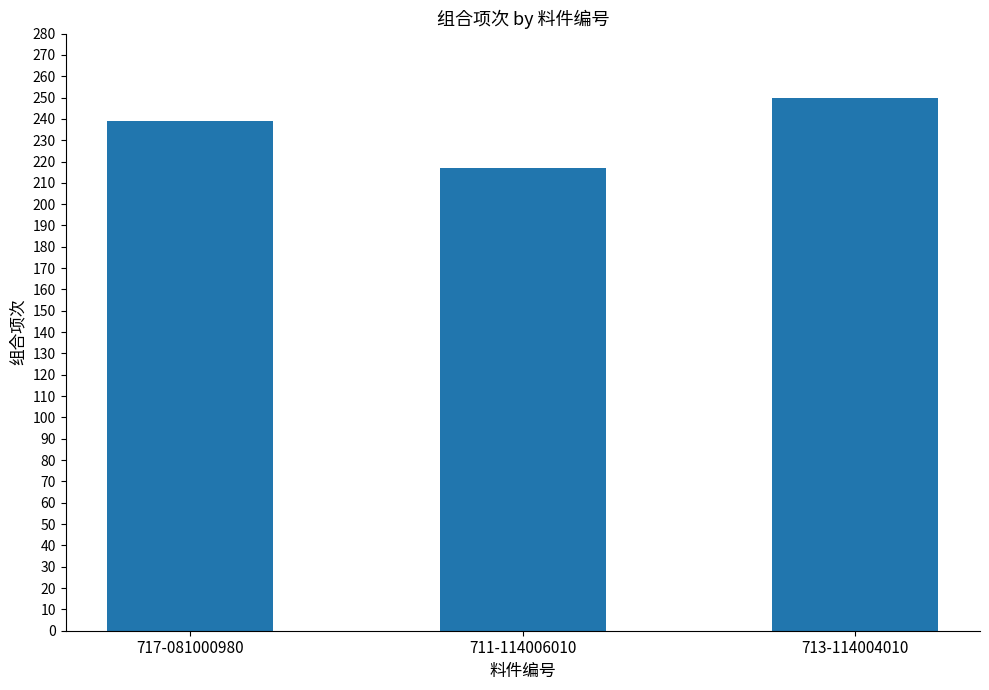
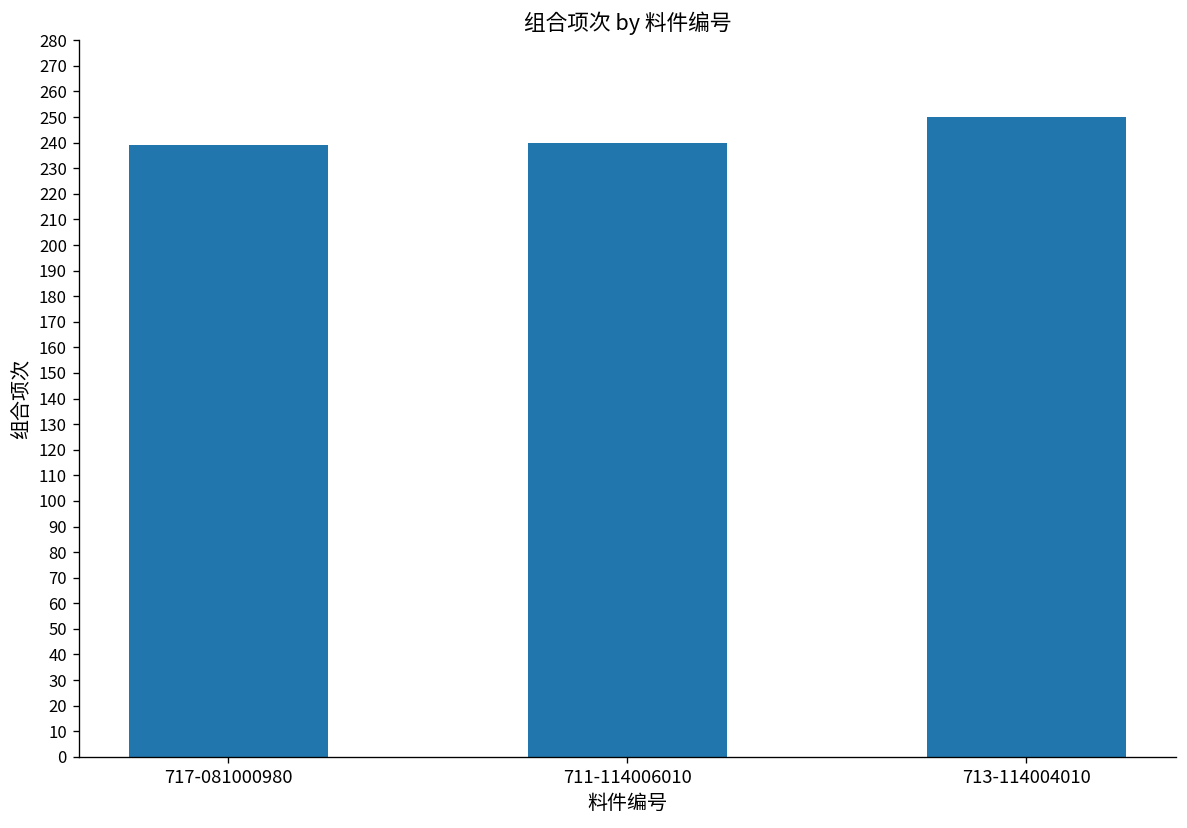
711-114006010: 217 -> 240
